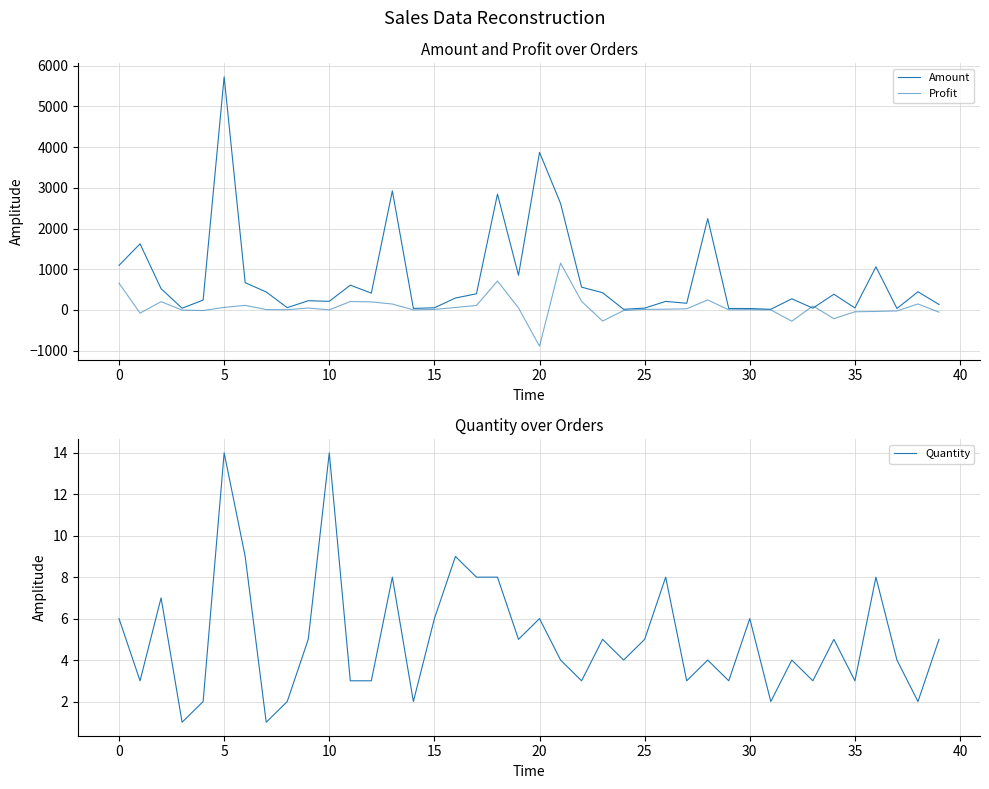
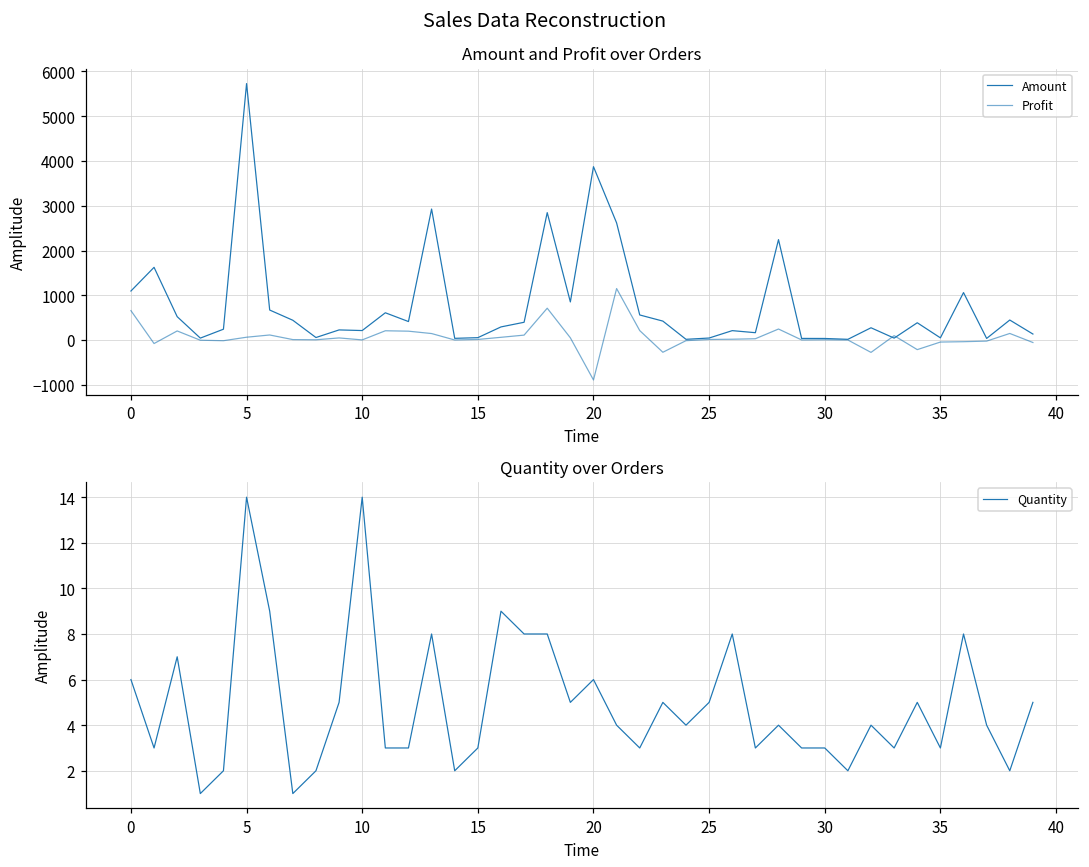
Quantity over Orders, 15: 6 -> 3
Quantity over Orders, 30: 6 -> 3
